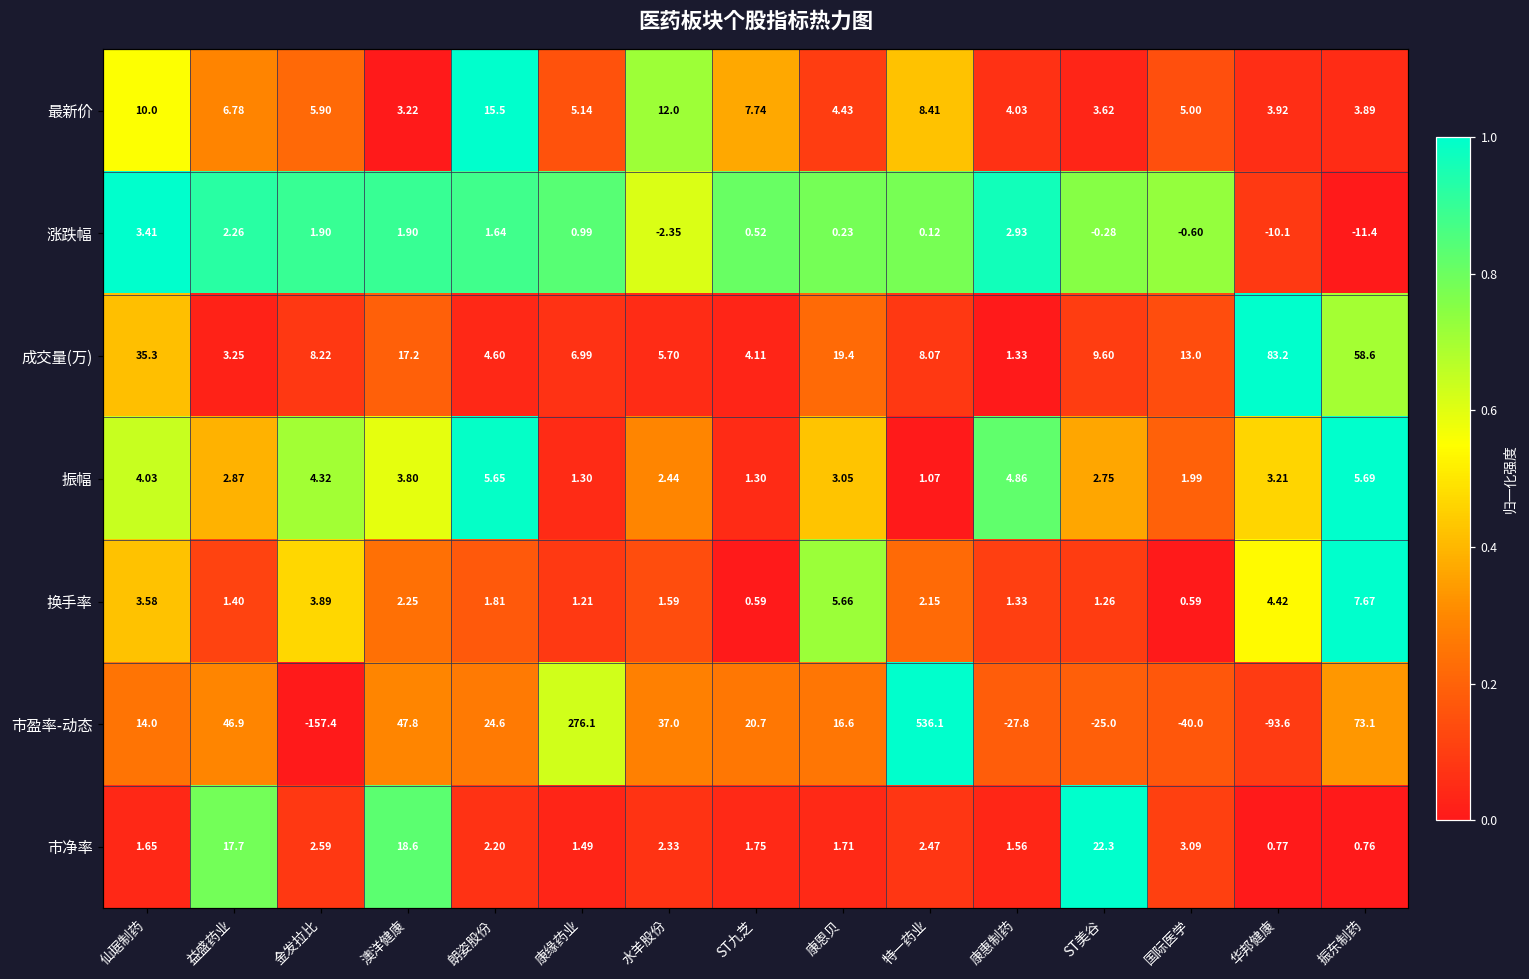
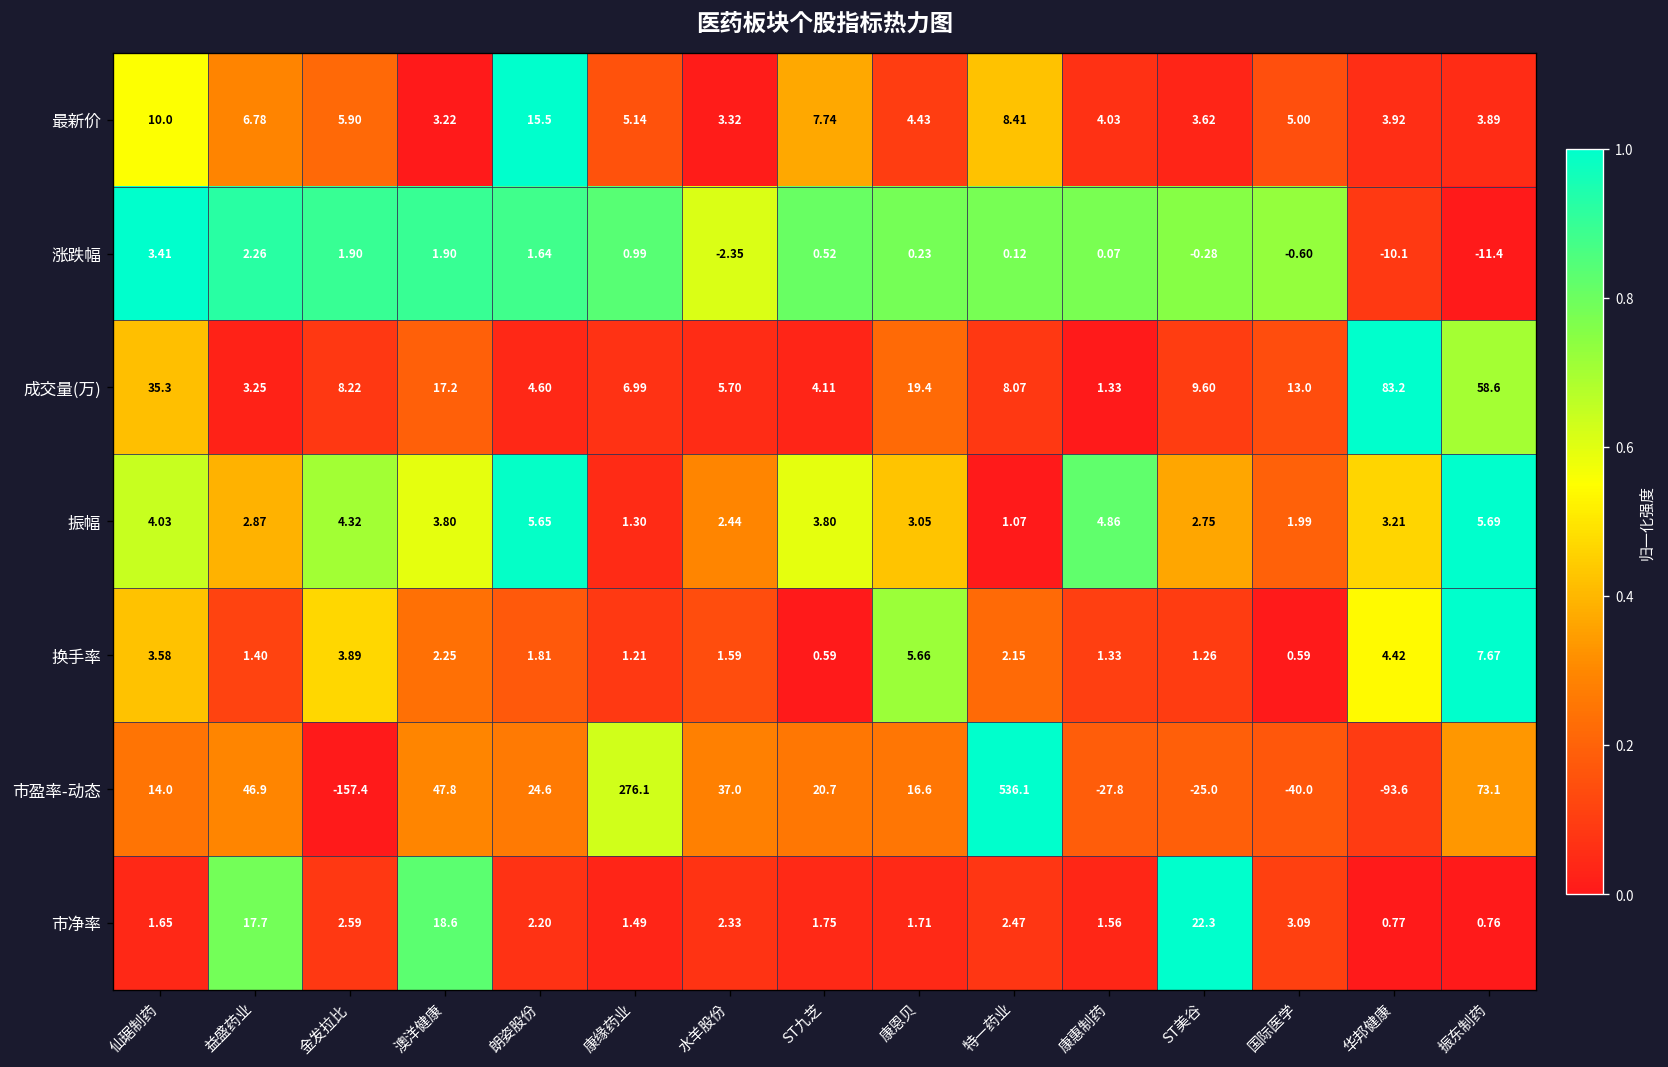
最新价, 水羊股份: 12.0 -> 3.32
涨跌幅, 康惠制药: 2.93 -> 0.07
振幅, ST九芝: 1.30 -> 3.80
